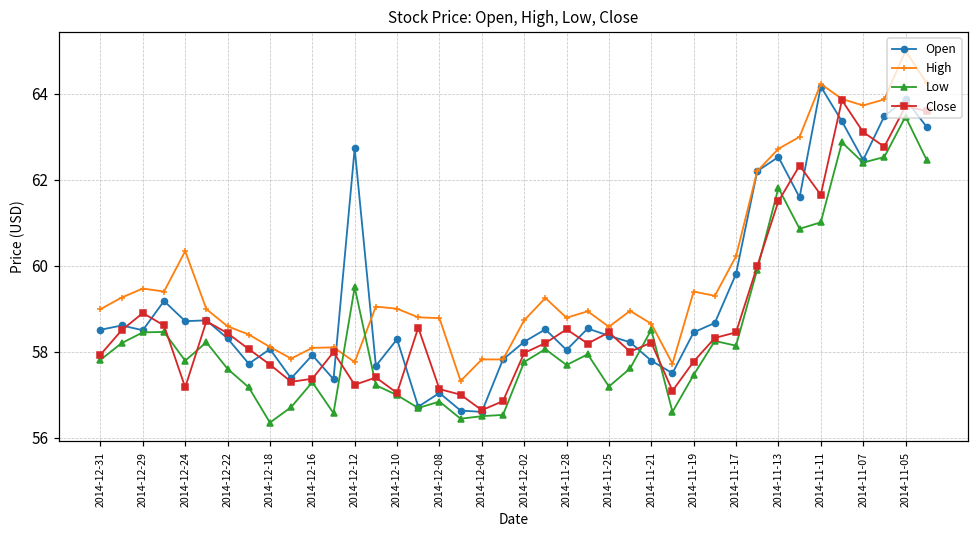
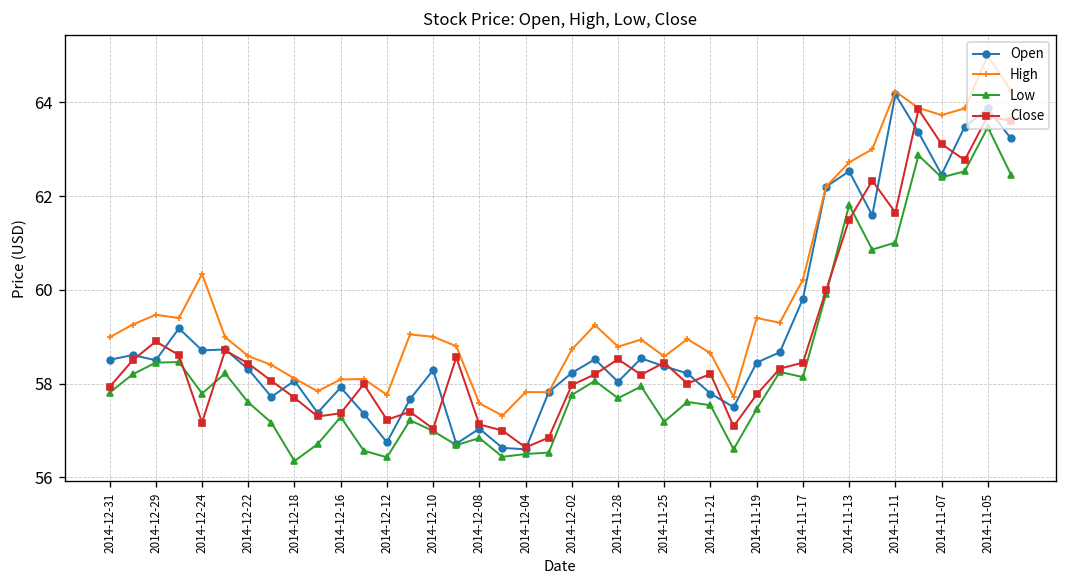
Open, 2014-12-12: 62.7 -> 56.8
Low, 2014-12-12: 59.5 -> 56.4
High, 2014-12-08: 58.8 -> 57.6
Low, 2014-11-21: 58.5 -> 57.5
